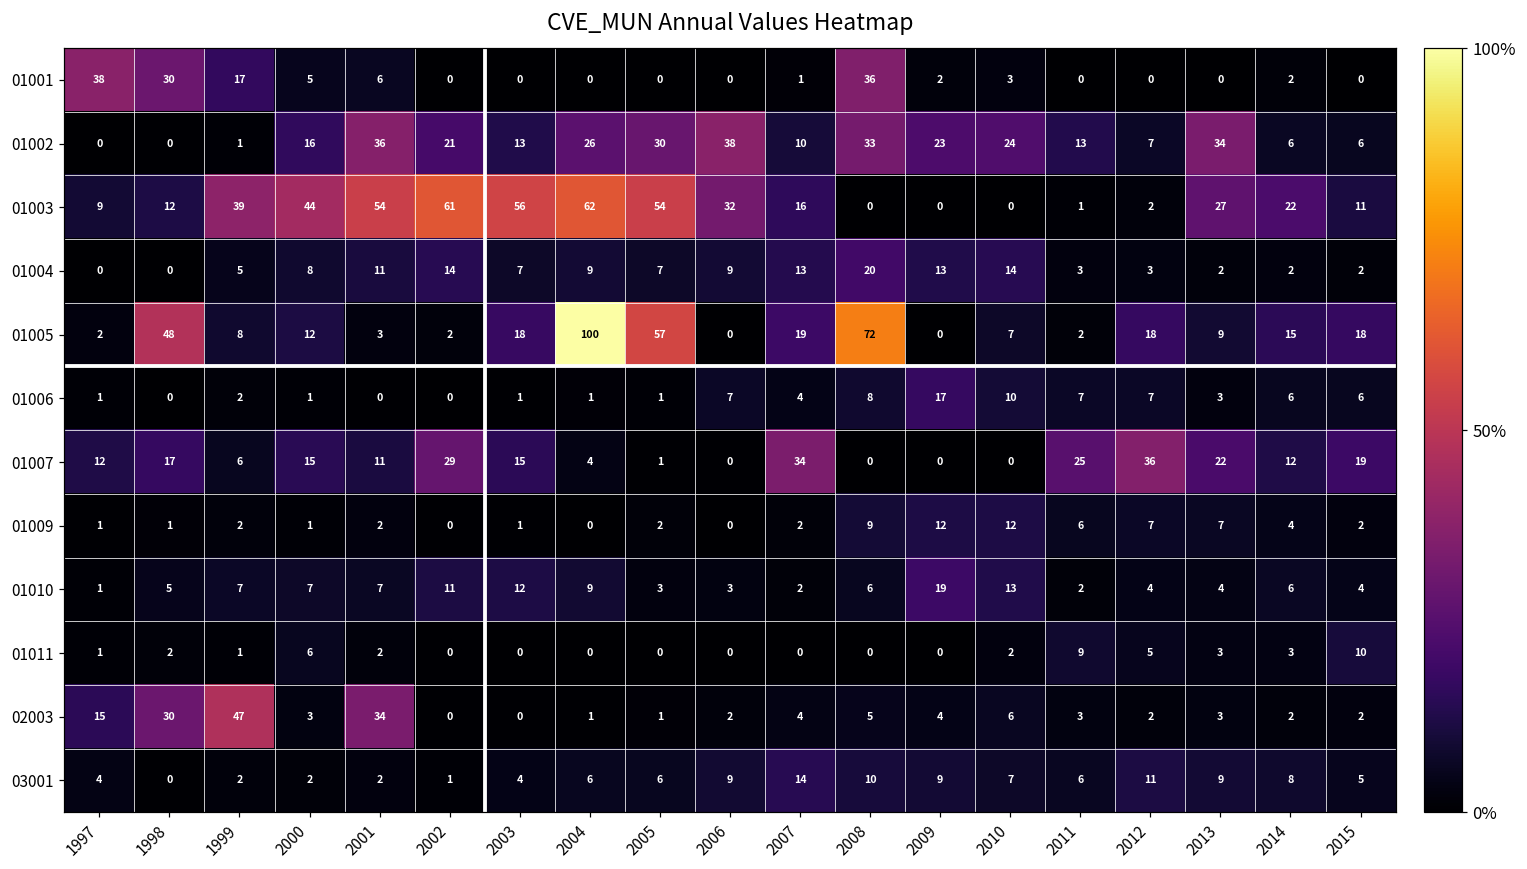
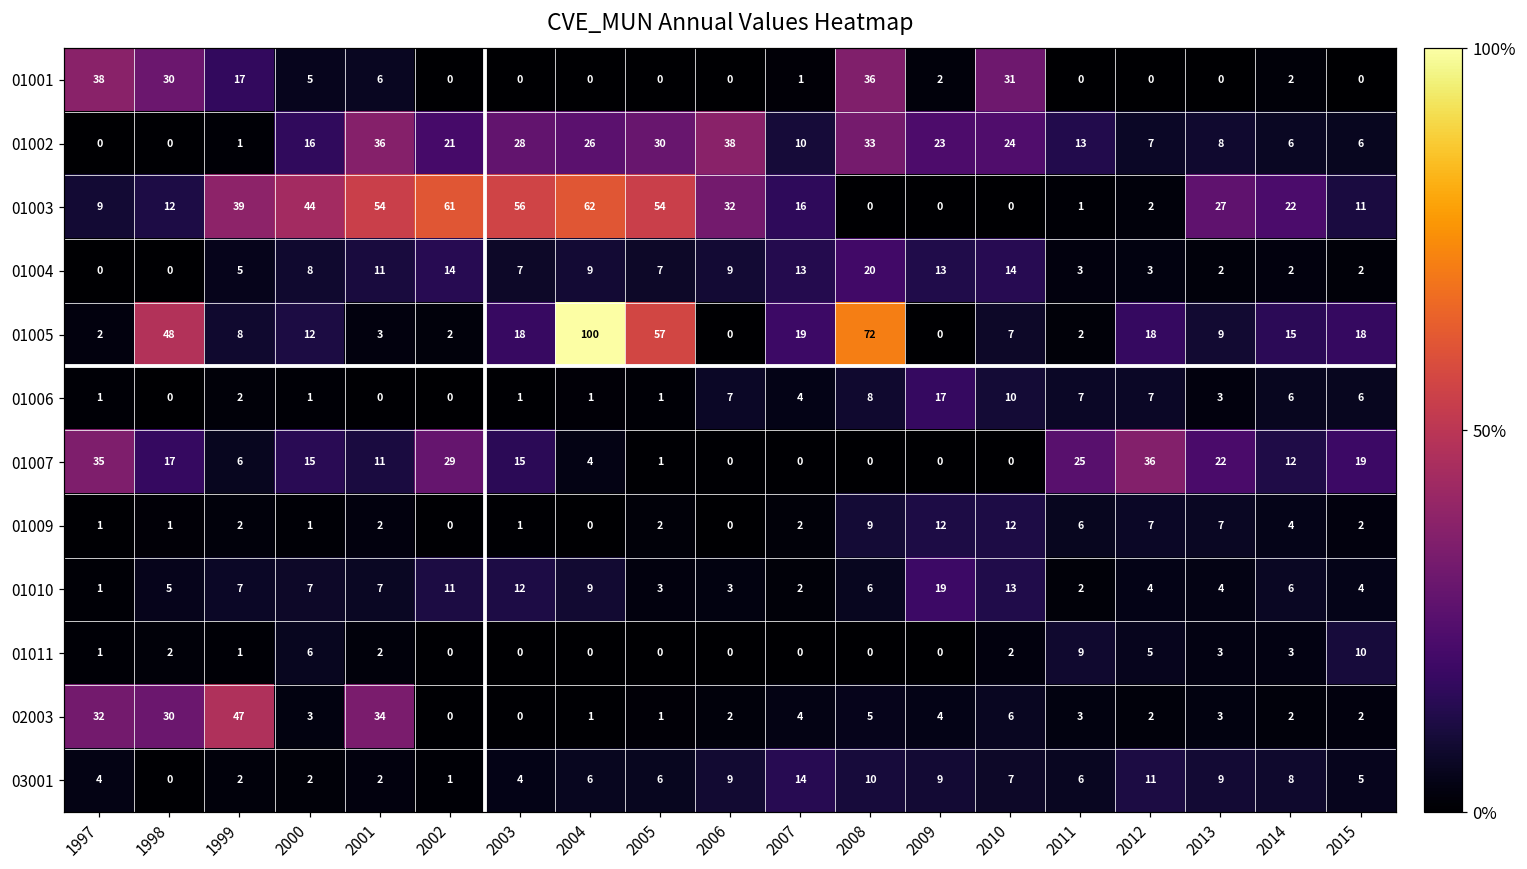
01001, 2010: 3 -> 31
01002, 2003: 13 -> 28
01002, 2013: 34 -> 8
01007, 1997: 12 -> 35
01007, 2007: 34 -> 0
02003, 1997: 15 -> 32
